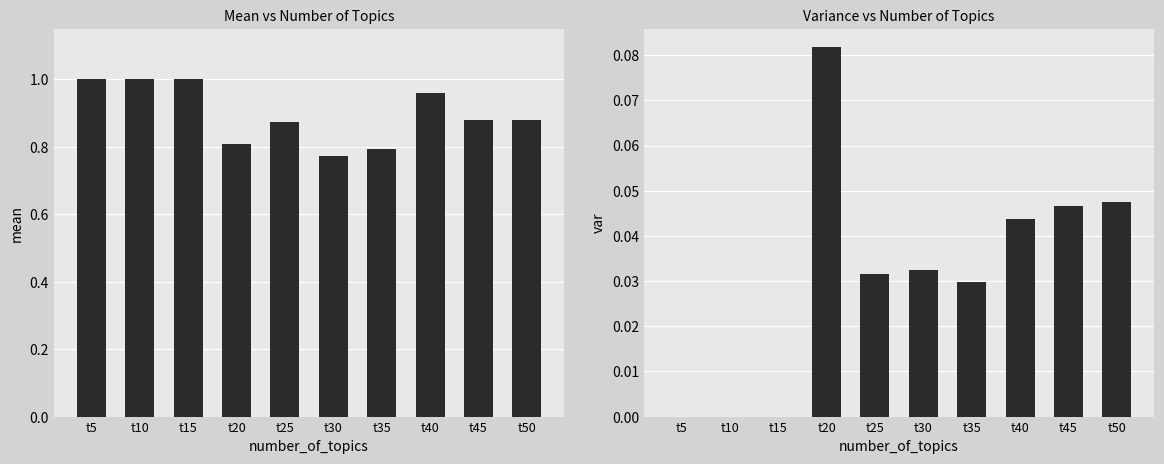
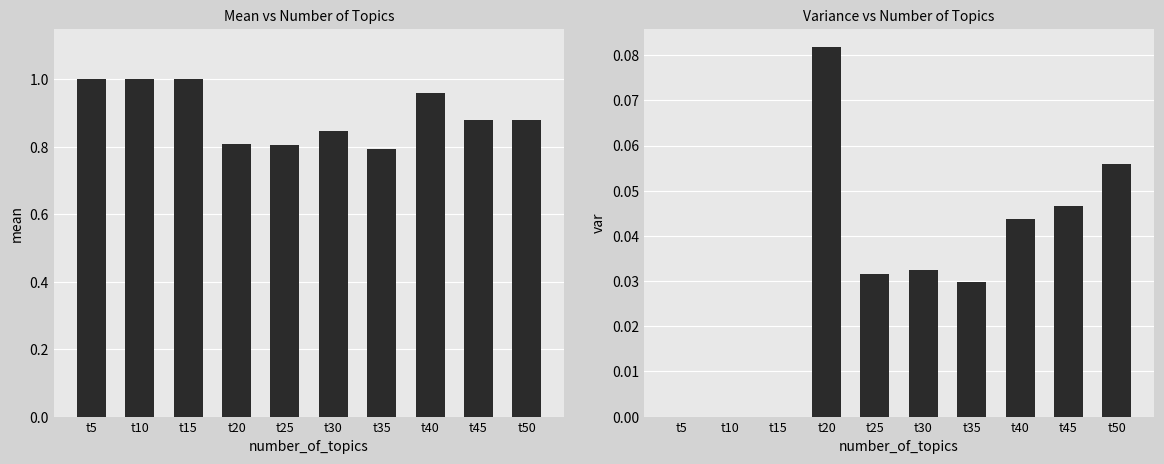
Mean vs Number of Topics, t25: 0.87 -> 0.81
Mean vs Number of Topics, t30: 0.77 -> 0.85
Variance vs Number of Topics, t50: 0.047 -> 0.056
